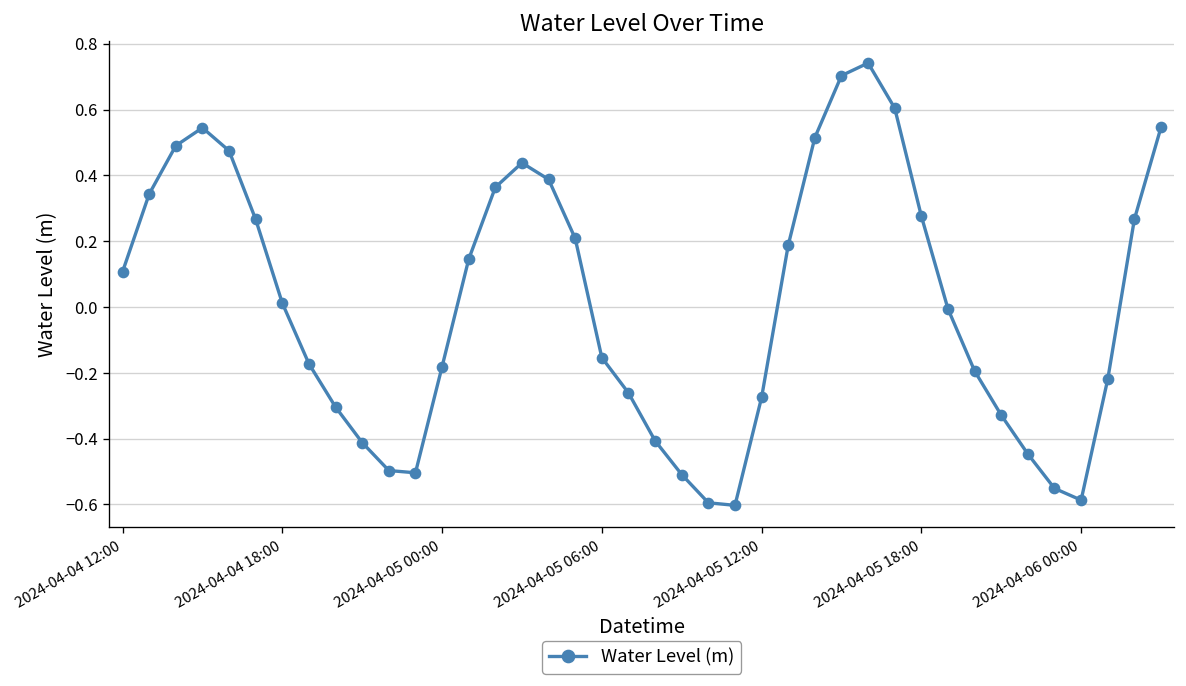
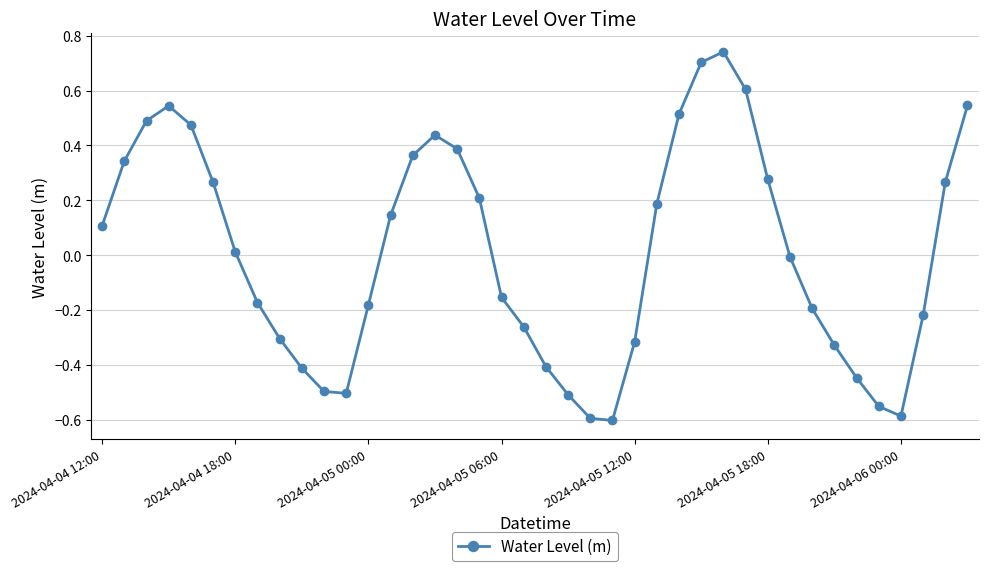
2024-04-05 12:00: -0.27 -> -0.32
